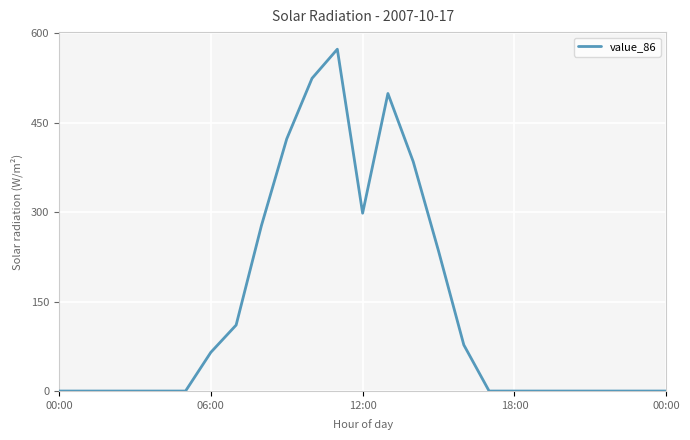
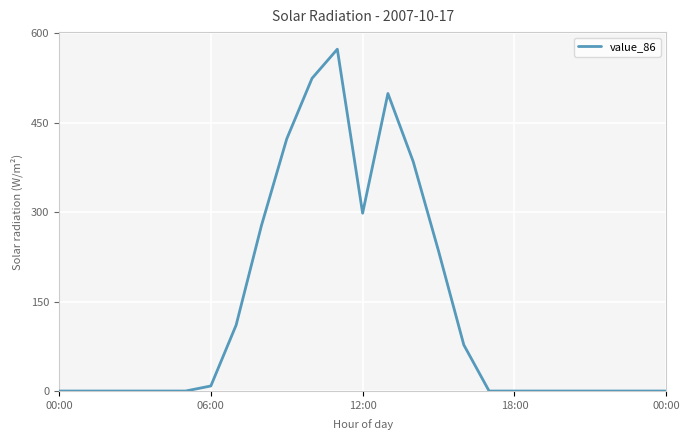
06:00: 60 -> 10
